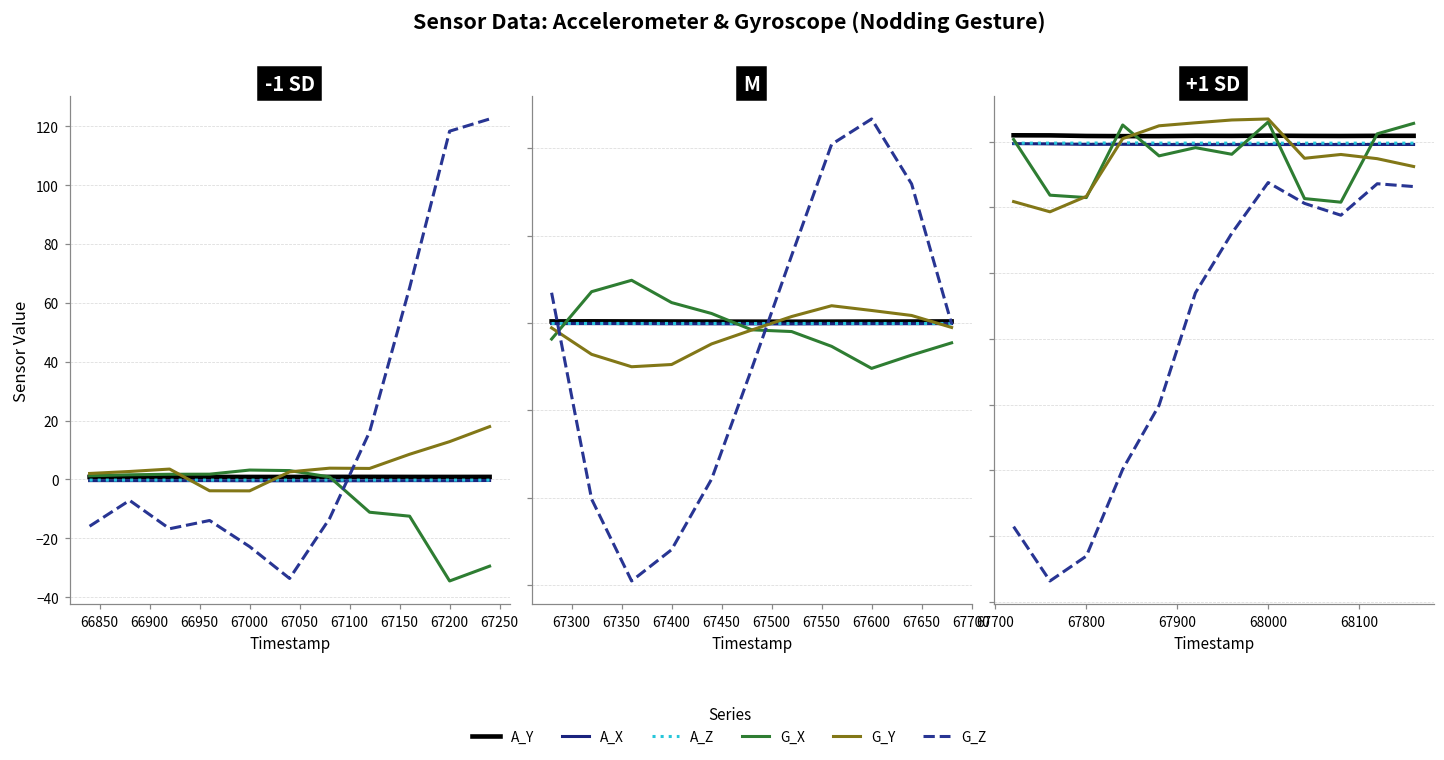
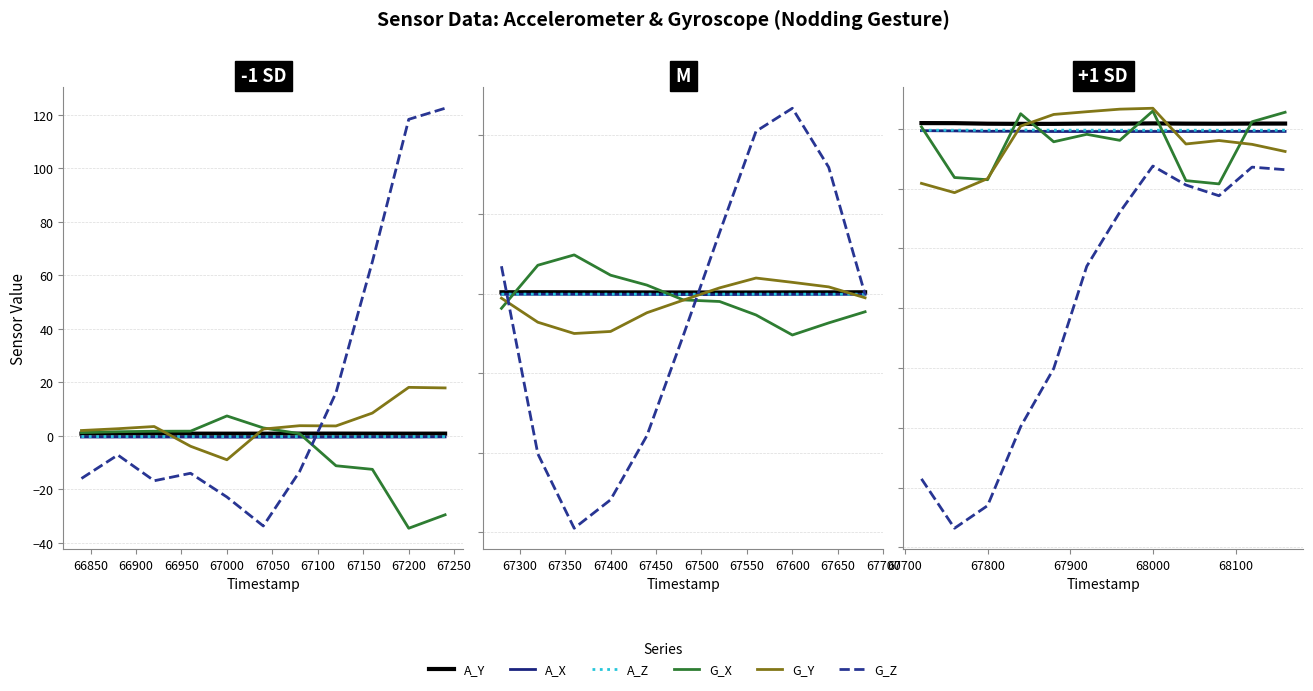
-1 SD, G_X, 67000: 3 -> 7
-1 SD, G_Y, 67000: -4 -> -9
-1 SD, G_Y, 67200: 13 -> 18
